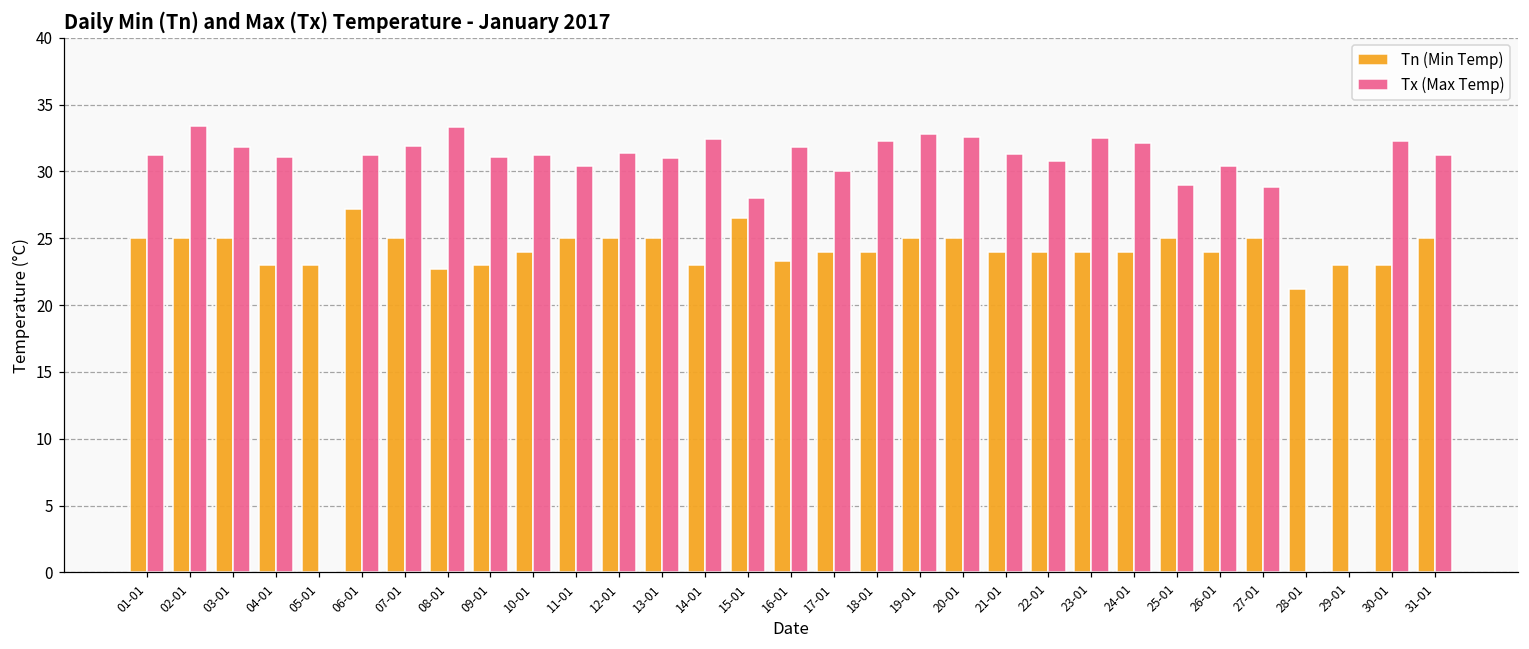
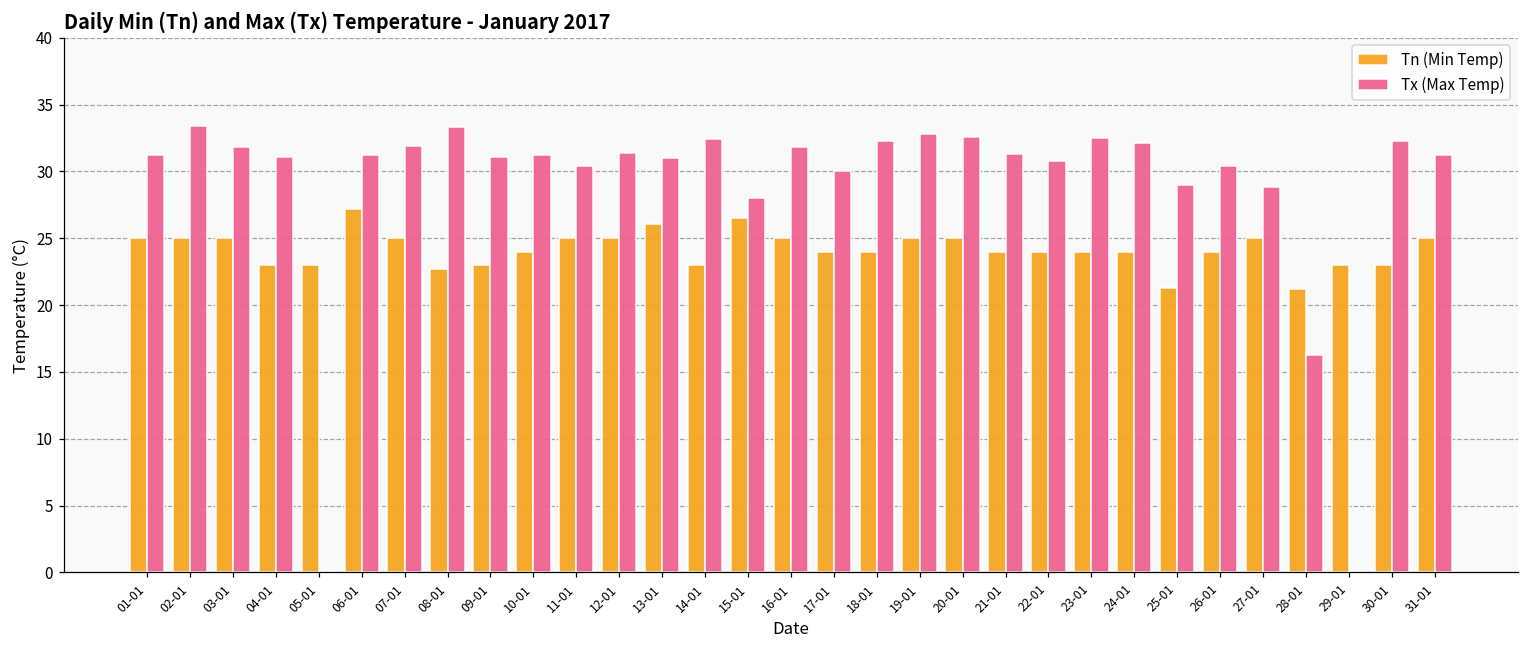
Tn (Min Temp), 13-01: 25.0 -> 26.1
Tn (Min Temp), 16-01: 23.3 -> 25.0
Tn (Min Temp), 25-01: 25.0 -> 21.3
Tx (Max Temp), 28-01: 0.0 -> 16.3
